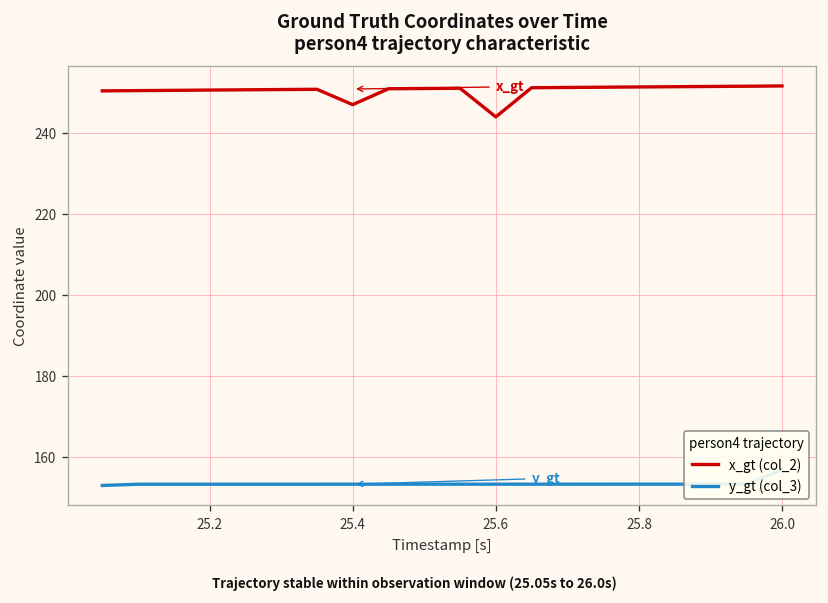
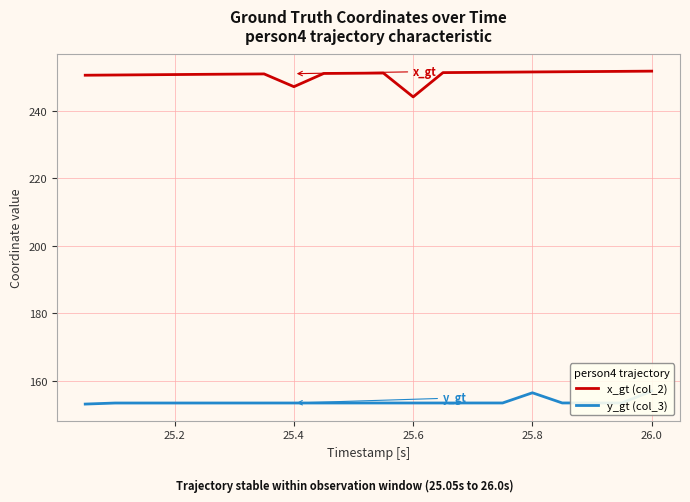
y_gt (col_3), 25.8: 153 -> 156
